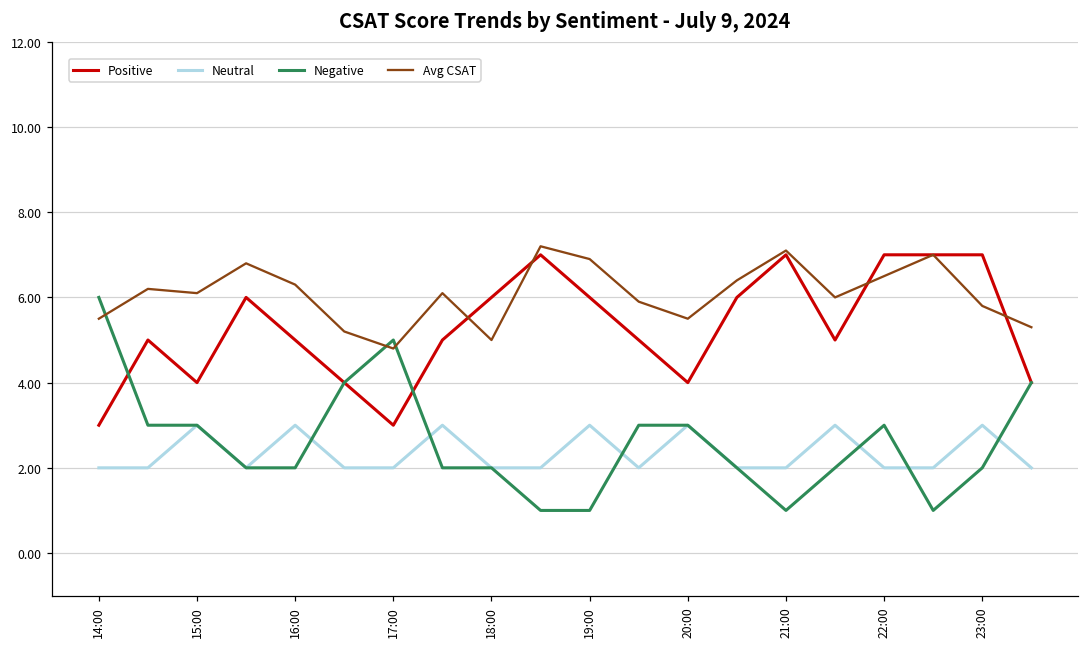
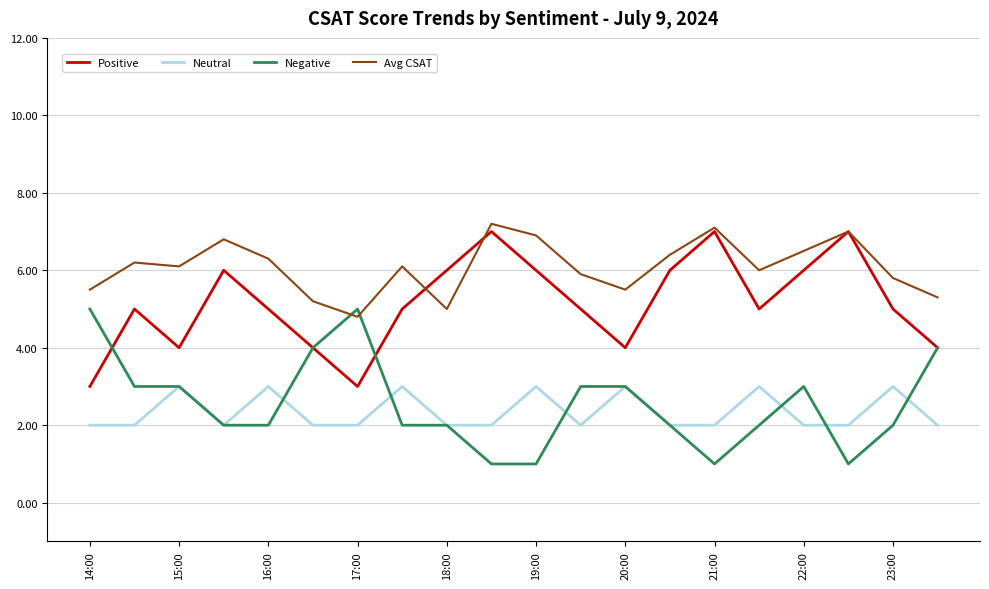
Negative, 14:00: 6 -> 5
Positive, 22:00: 7 -> 6
Positive, 23:00: 7 -> 5
